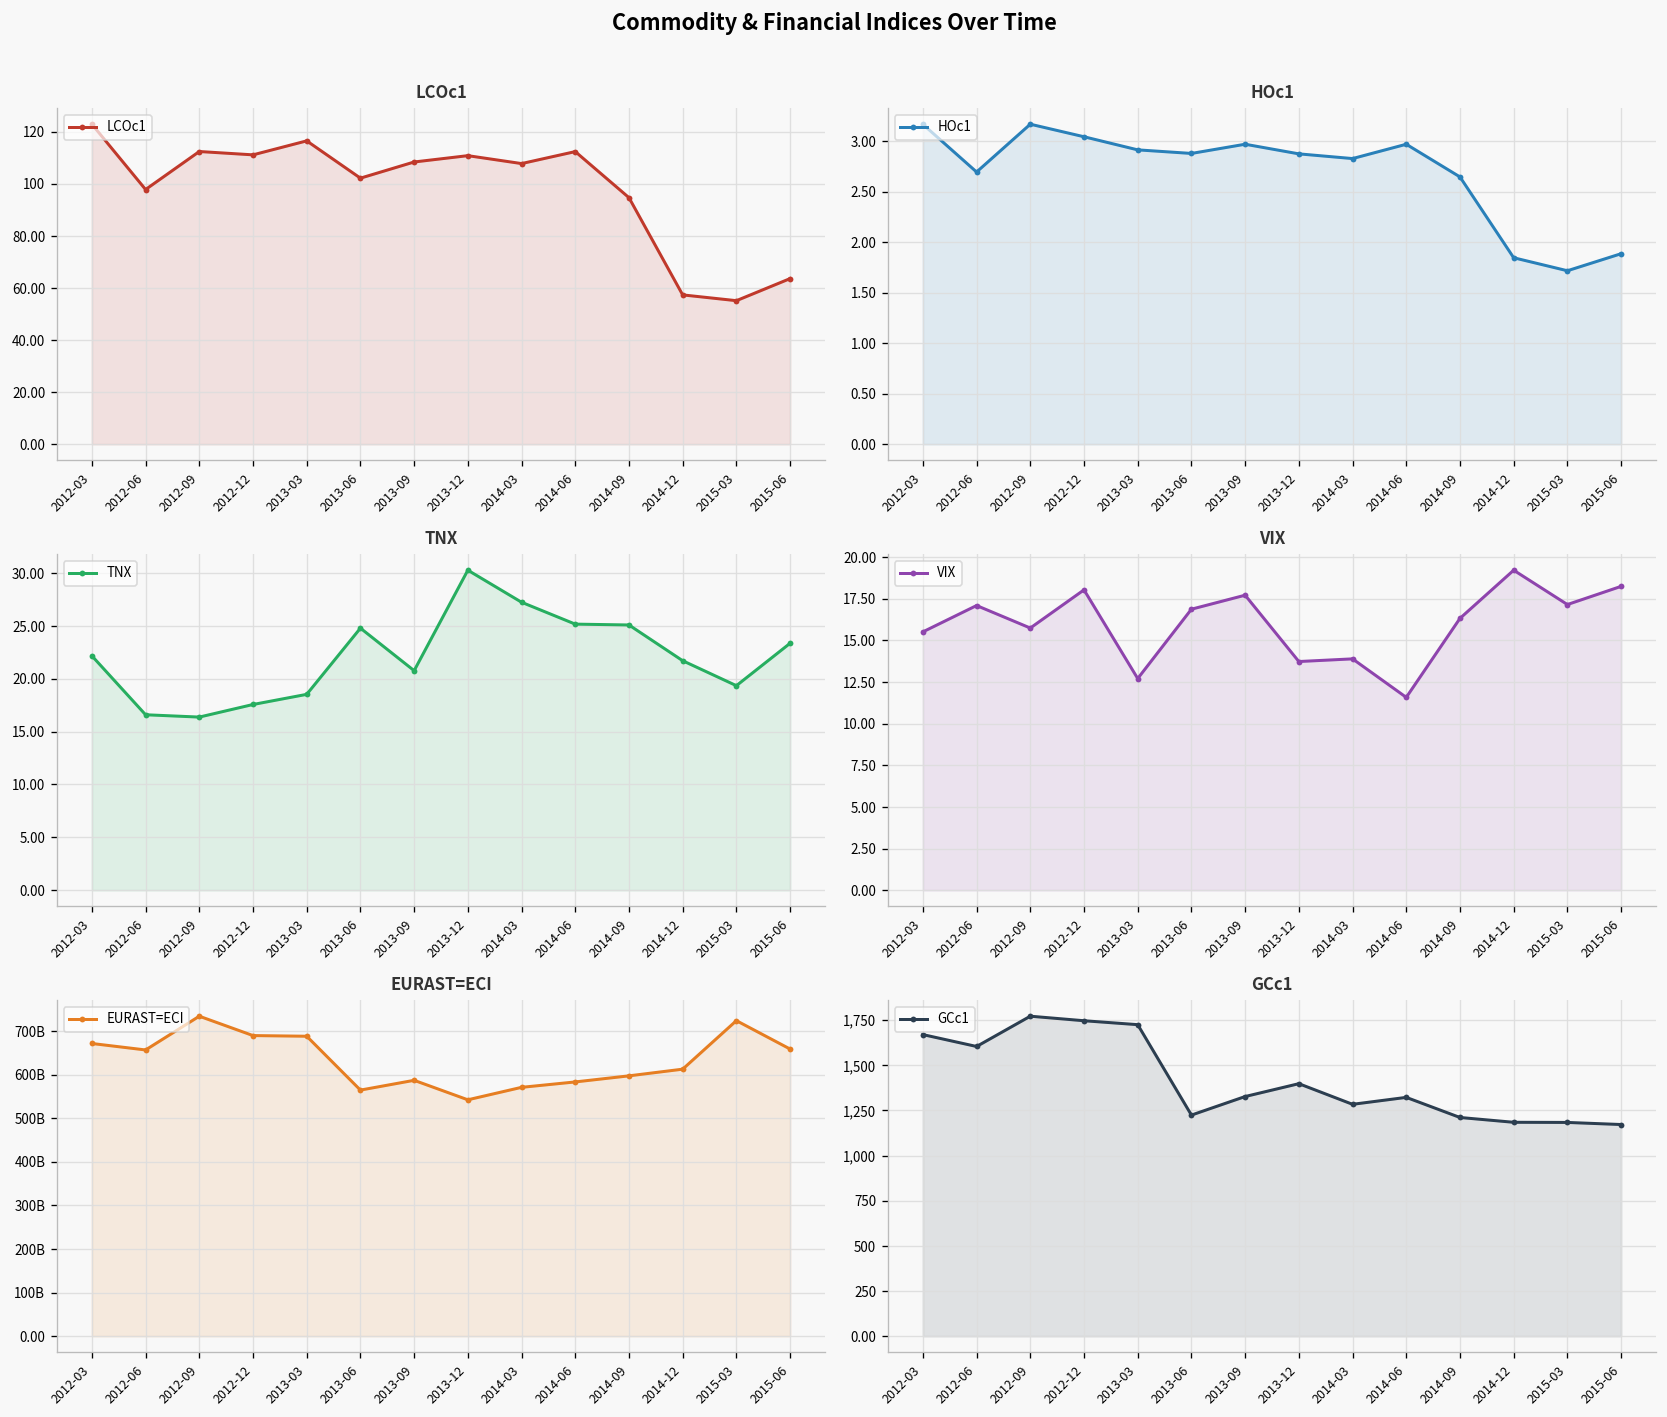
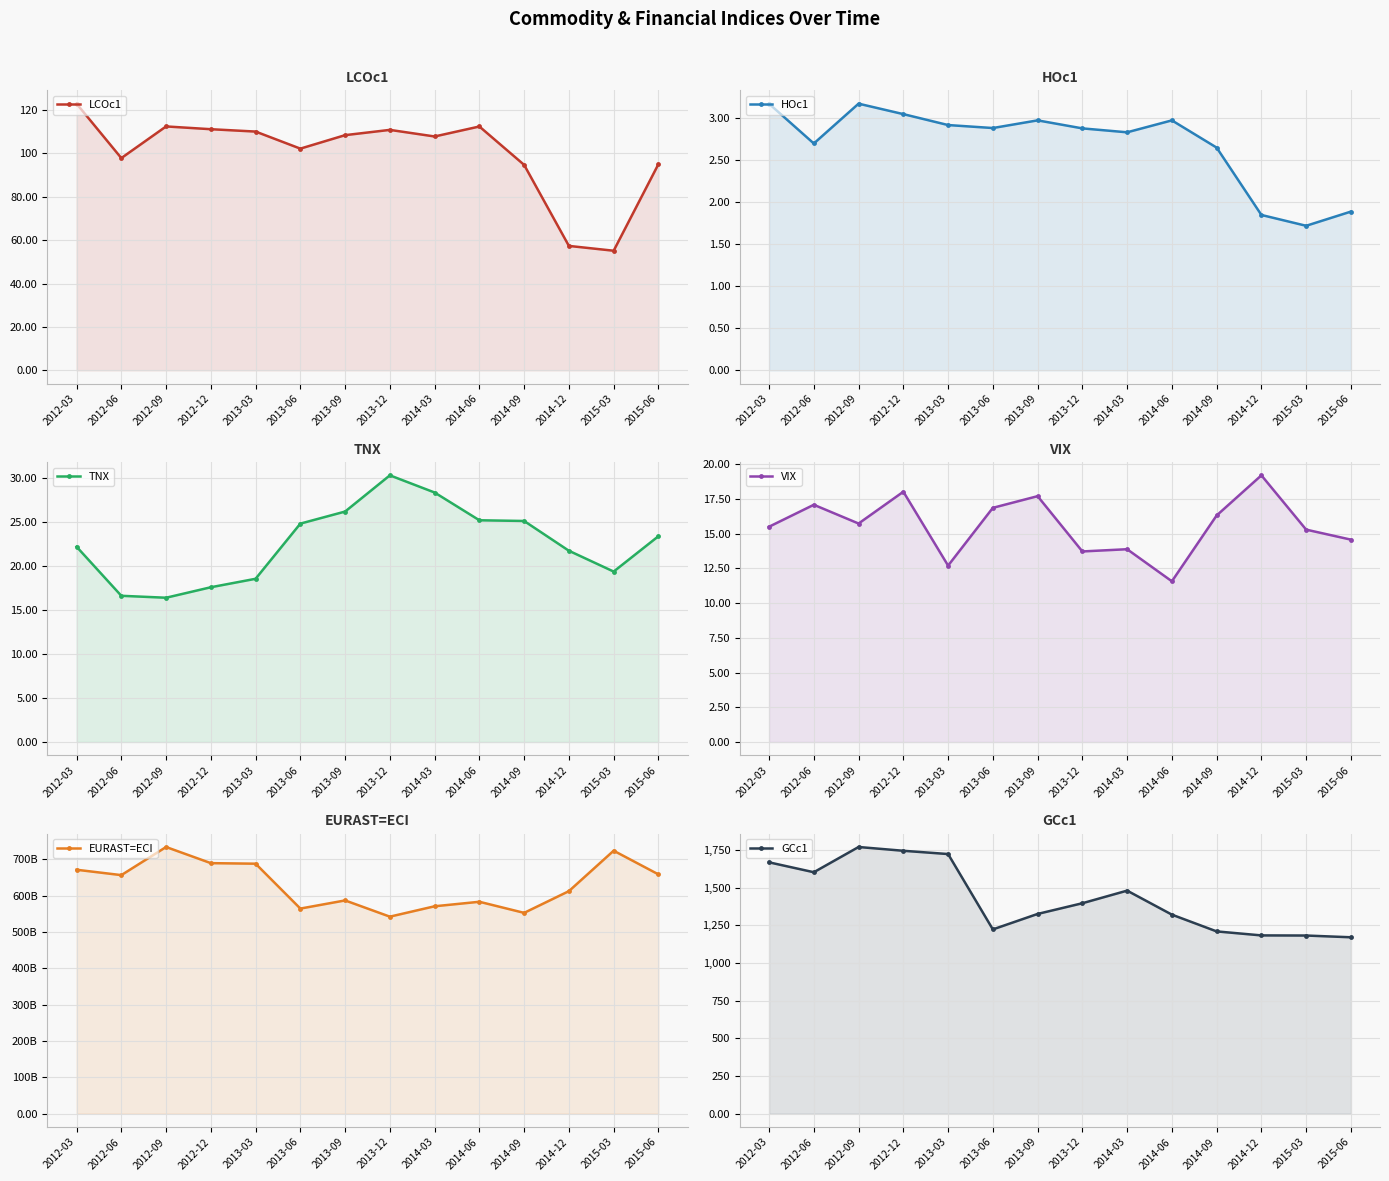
LCOc1, 2013-03: 116 -> 110
LCOc1, 2015-06: 64 -> 95
TNX, 2013-09: 21 -> 26
TNX, 2014-03: 27 -> 28
VIX, 2015-03: 17.1 -> 15.3
VIX, 2015-06: 18.2 -> 14.6
EURAST=ECI, 2014-09: 600000000000 -> 550000000000
GCc1, 2014-03: 1,280 -> 1,480
